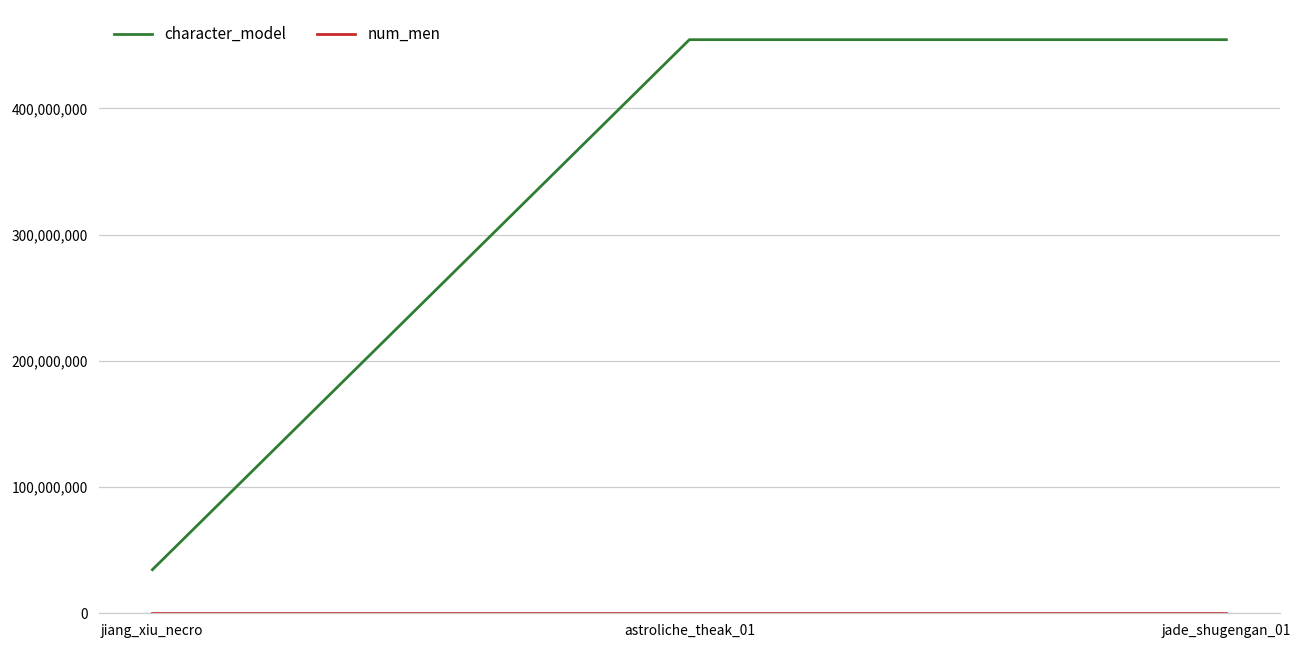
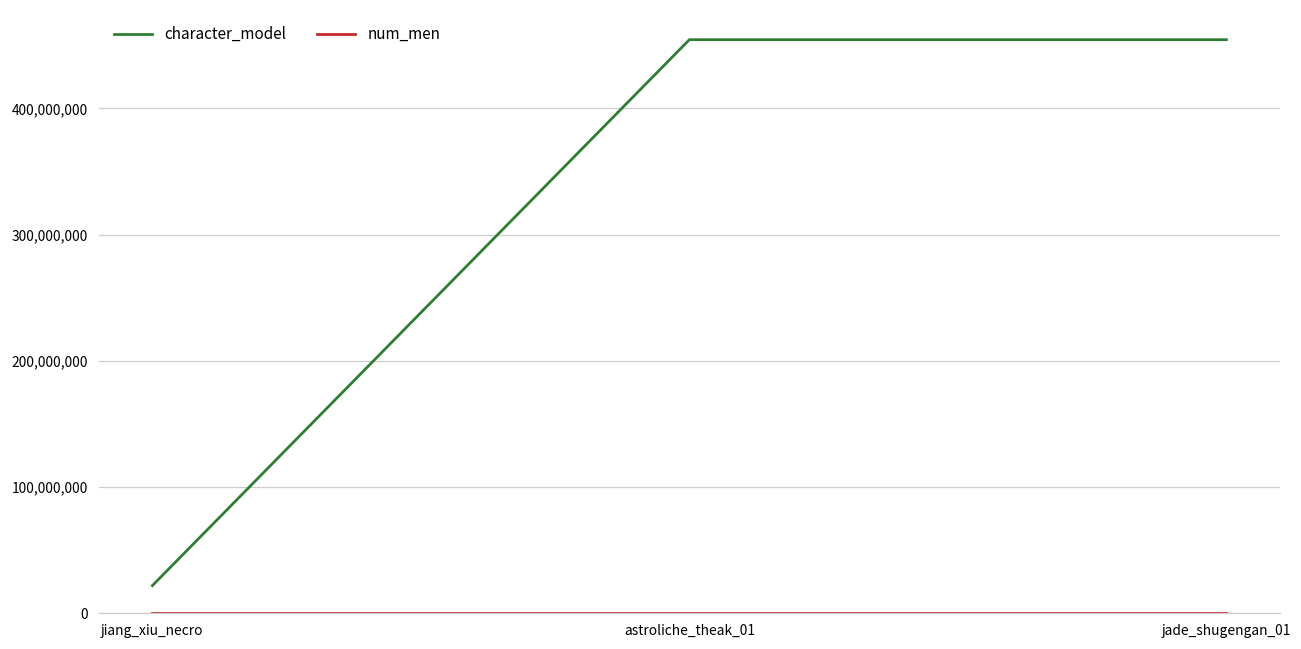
character_model, jiang_xiu_necro: 34,000,000 -> 22,000,000
